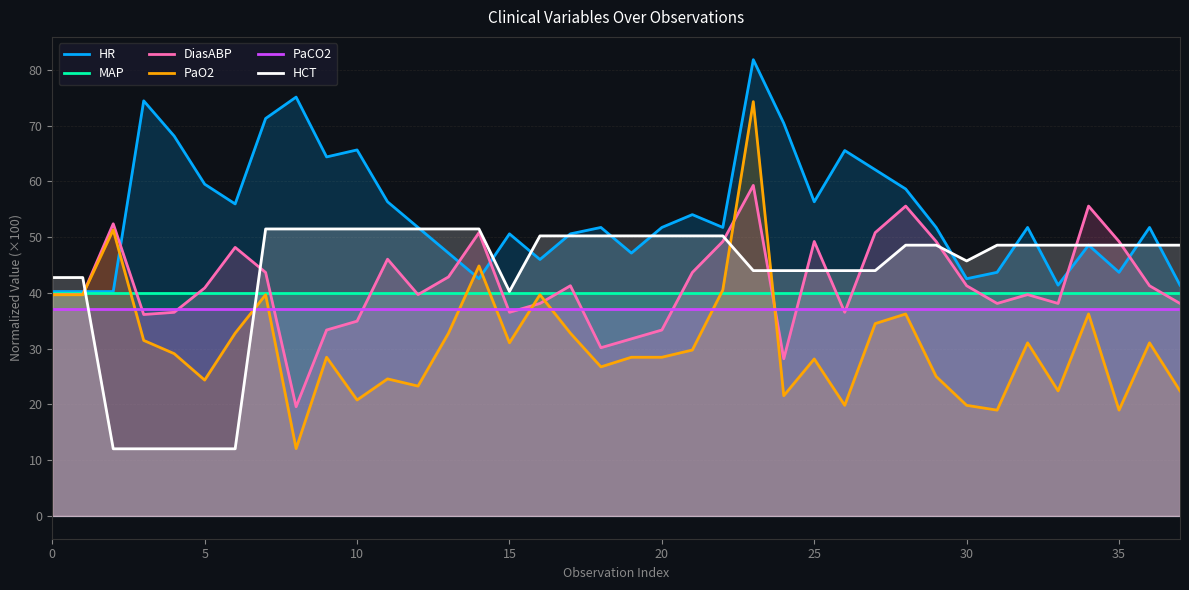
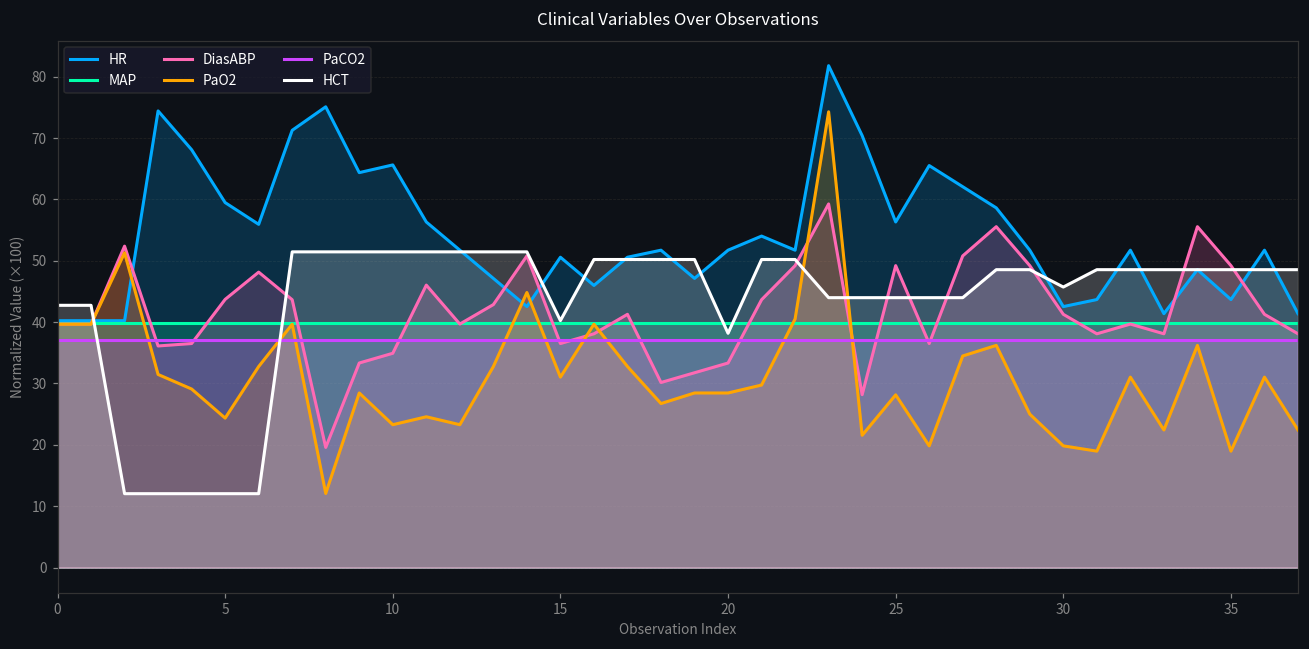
DiasABP, 5: 41 -> 44
PaO2, 10: 21 -> 23
HCT, 20: 50 -> 38
